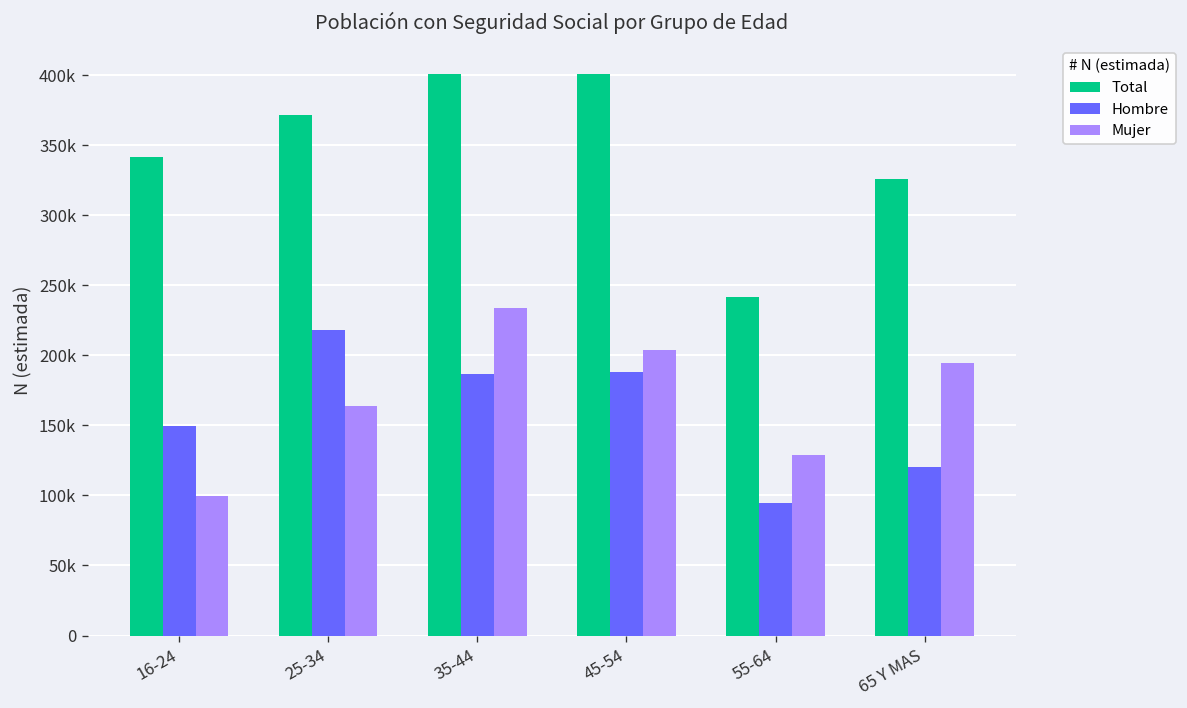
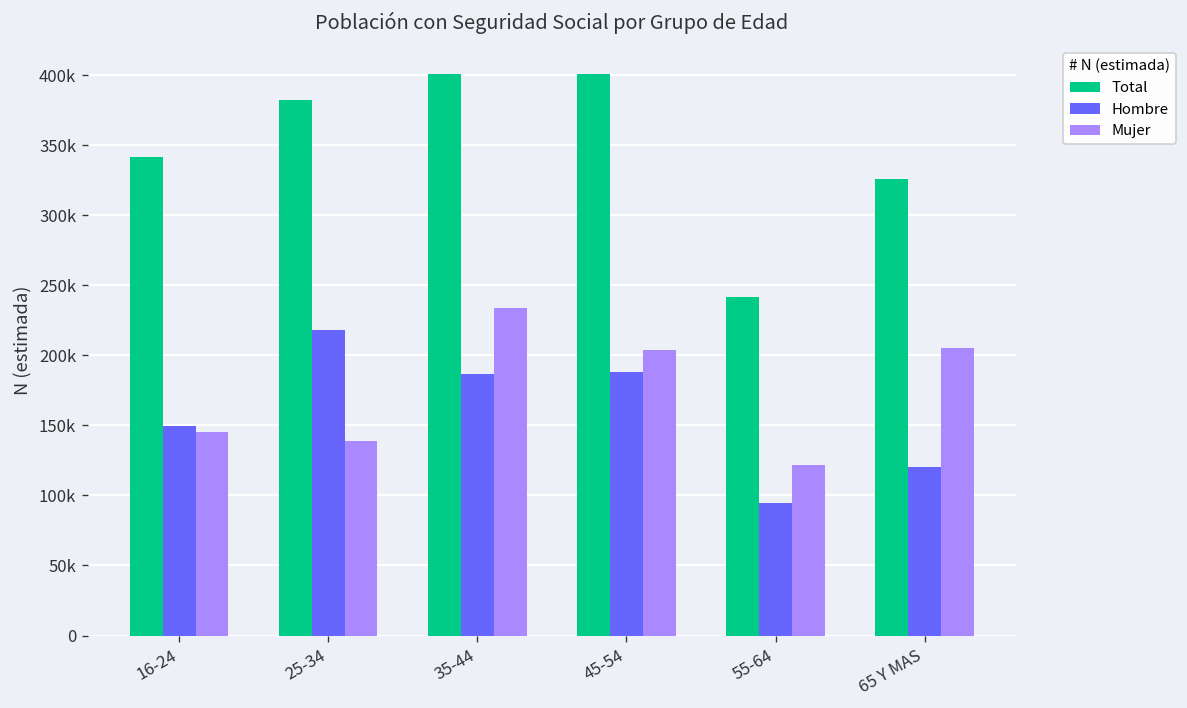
Mujer, 16-24: 100000 -> 145000
Total, 25-34: 371000 -> 383000
Mujer, 25-34: 164000 -> 139000
Mujer, 55-64: 129000 -> 122000
Mujer, 65 Y MAS: 194000 -> 206000
